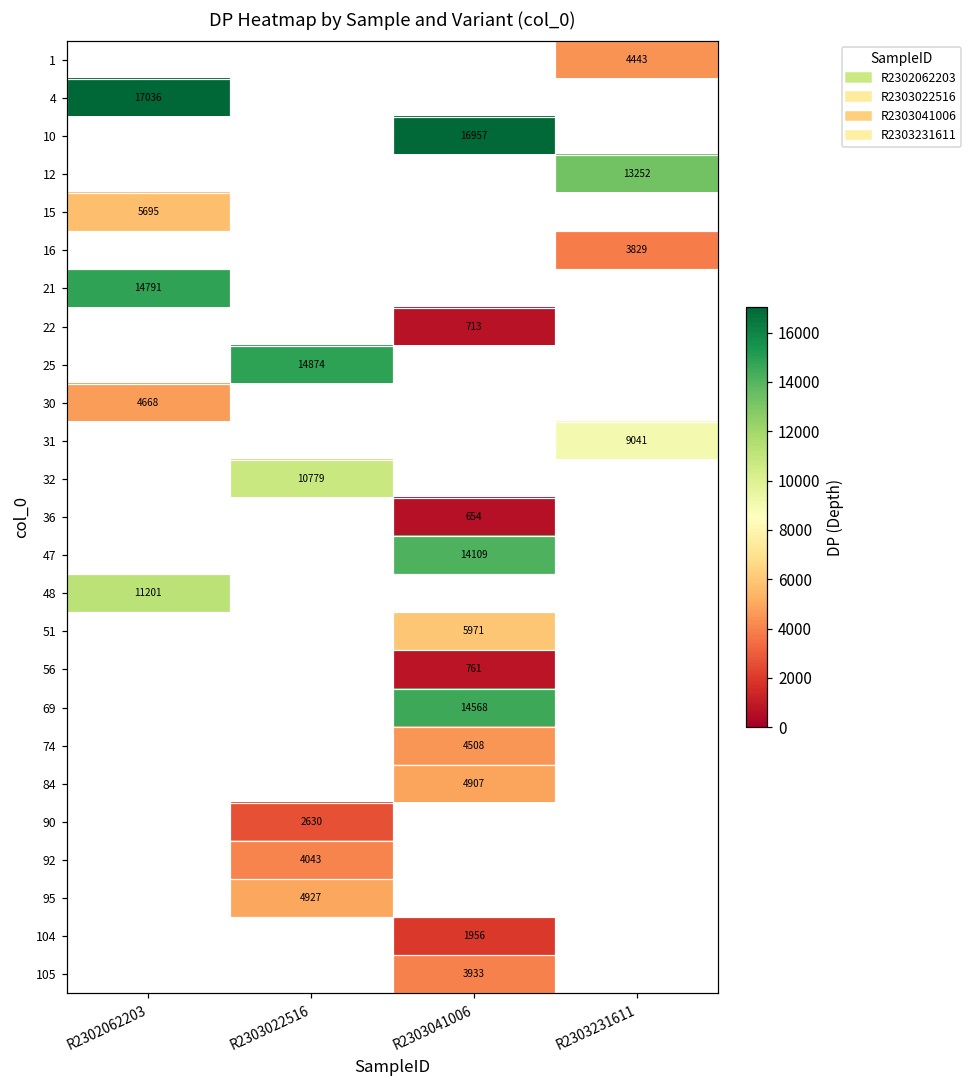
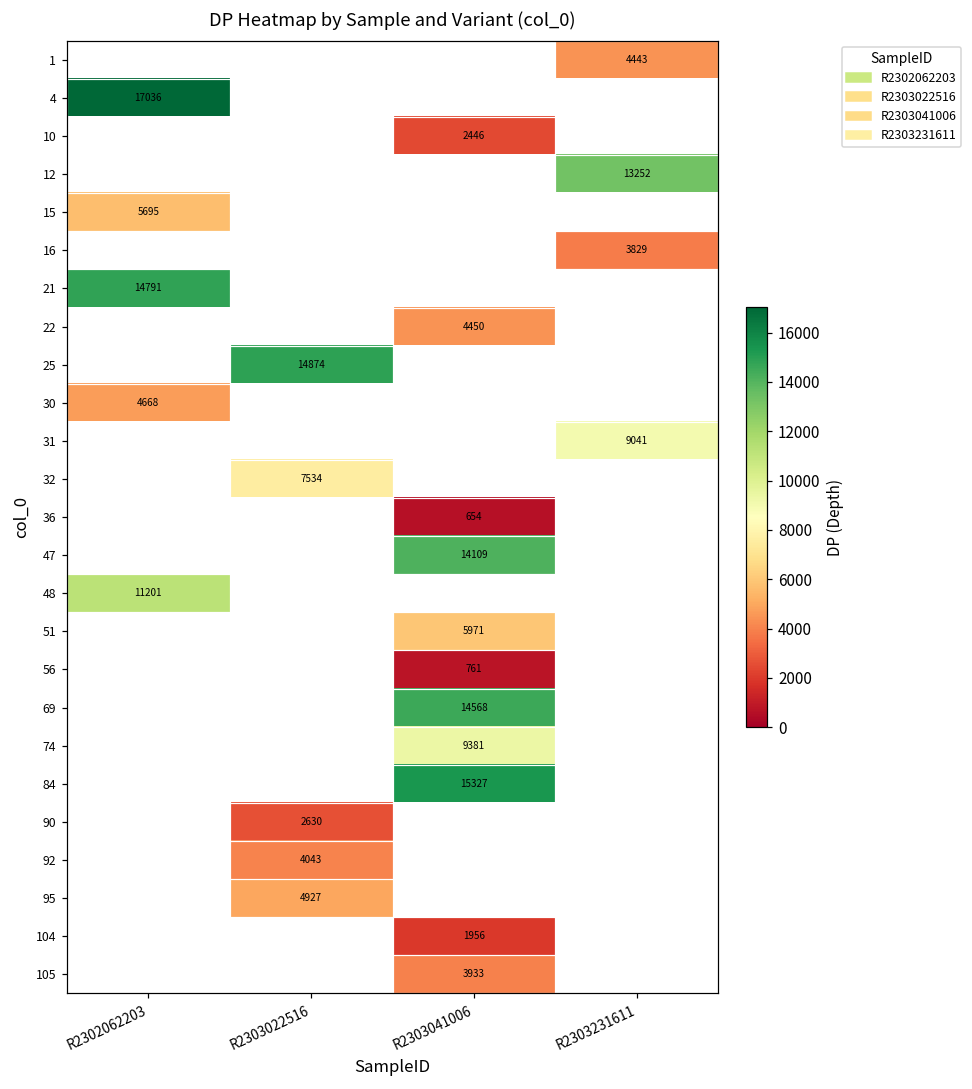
10, R2303041006: 16957 -> 2446
22, R2303041006: 713 -> 4450
32, R2303022516: 10779 -> 7534
74, R2303041006: 4508 -> 9381
84, R2303041006: 4907 -> 15327
